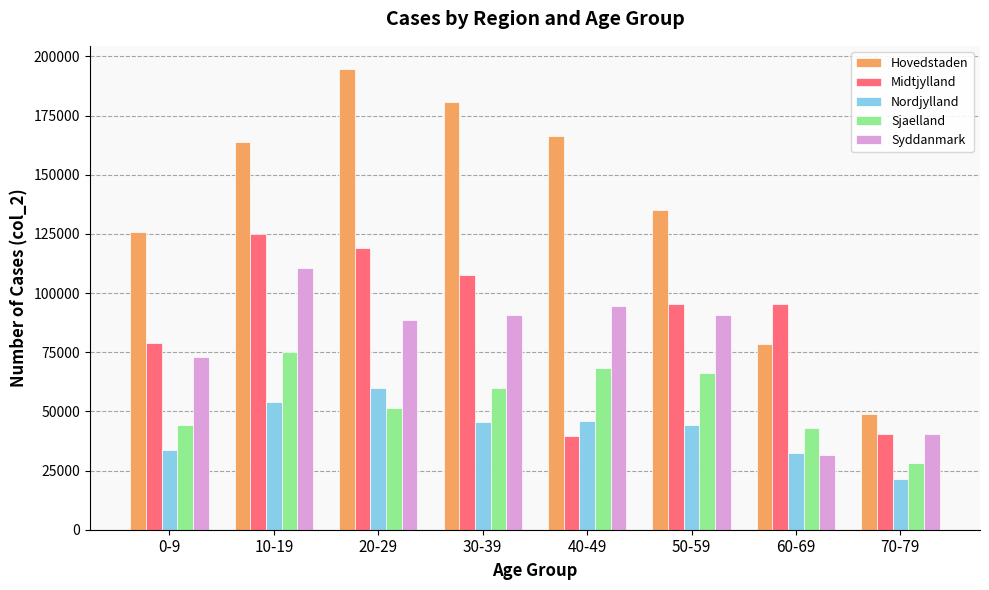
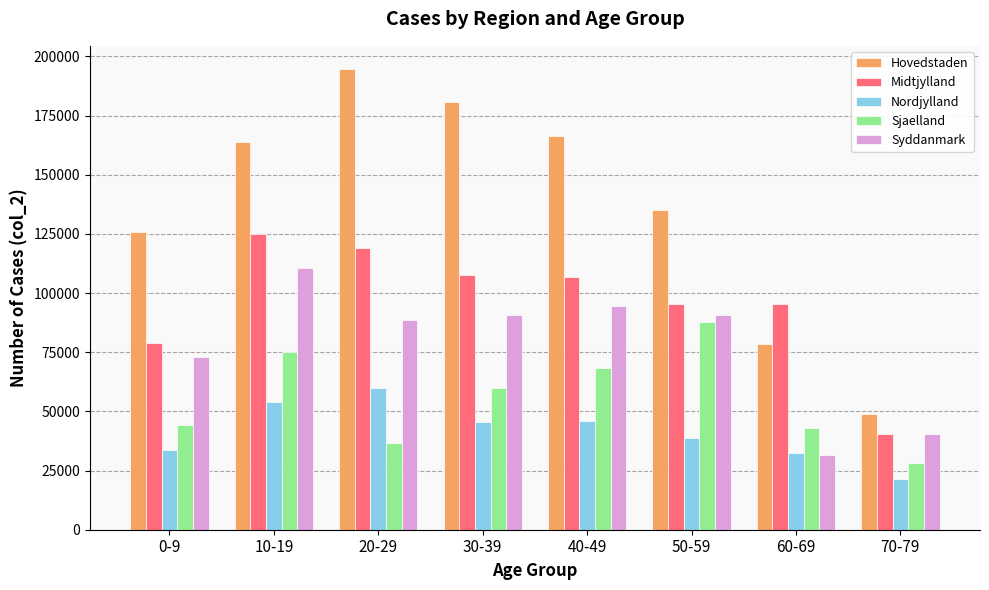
Sjaelland, 20-29: 52000 -> 37000
Midtjylland, 40-49: 40000 -> 107000
Nordjylland, 50-59: 44000 -> 39000
Sjaelland, 50-59: 66000 -> 88000
